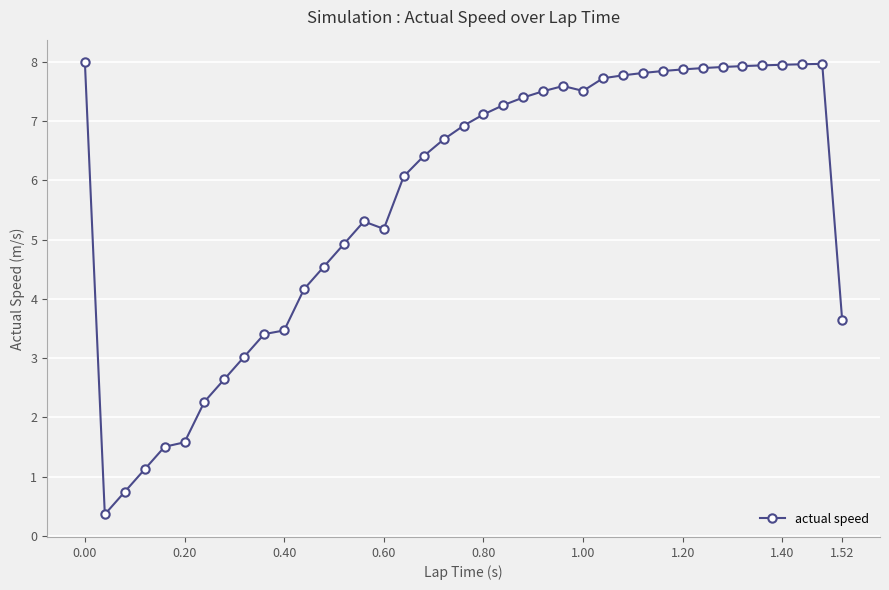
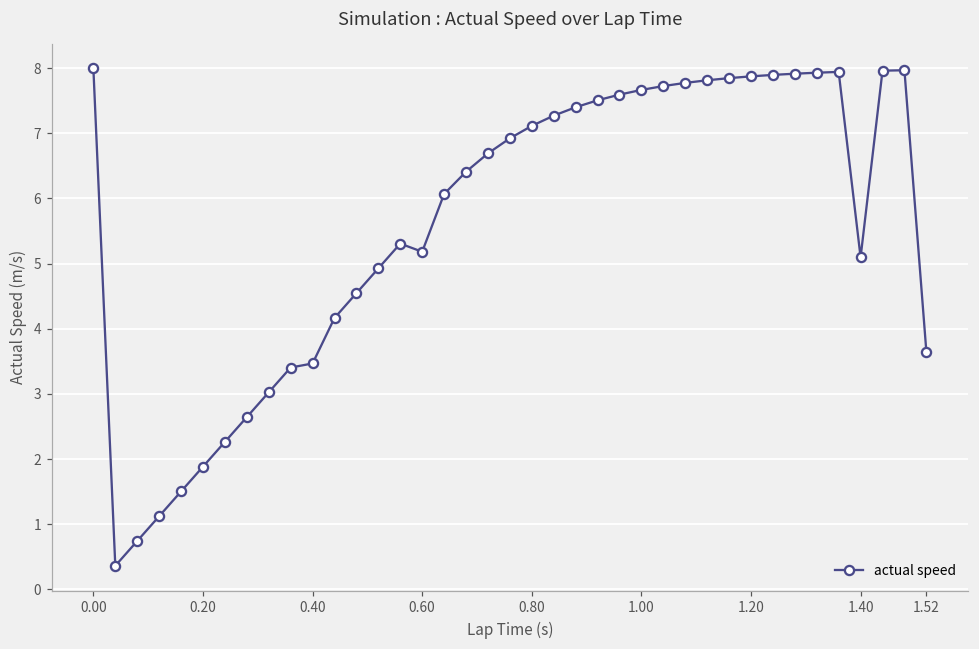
0.20: 1.6 -> 1.9
1.00: 7.5 -> 7.7
1.40: 8.0 -> 5.1
